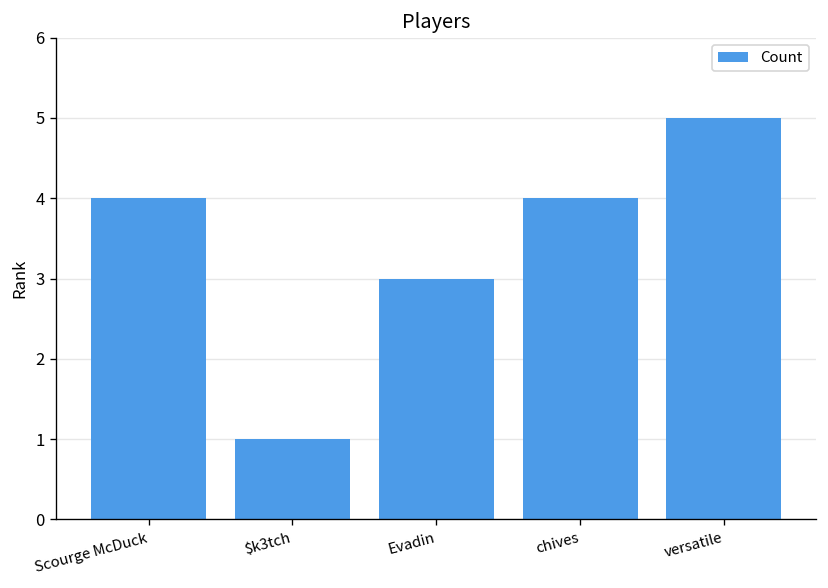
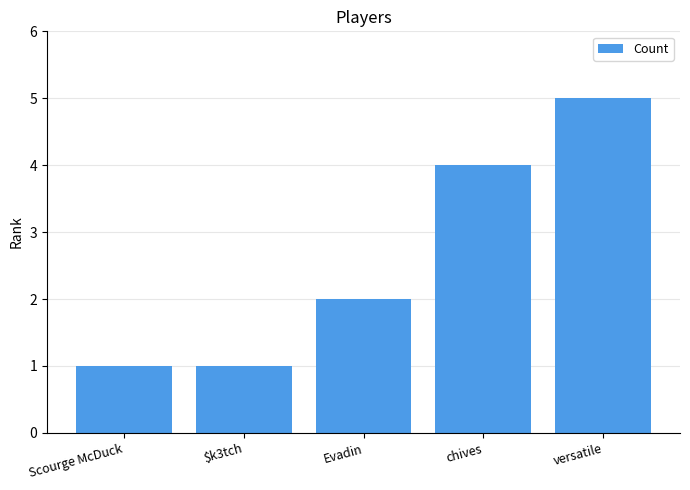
Scourge McDuck: 4 -> 1
Evadin: 3 -> 2
